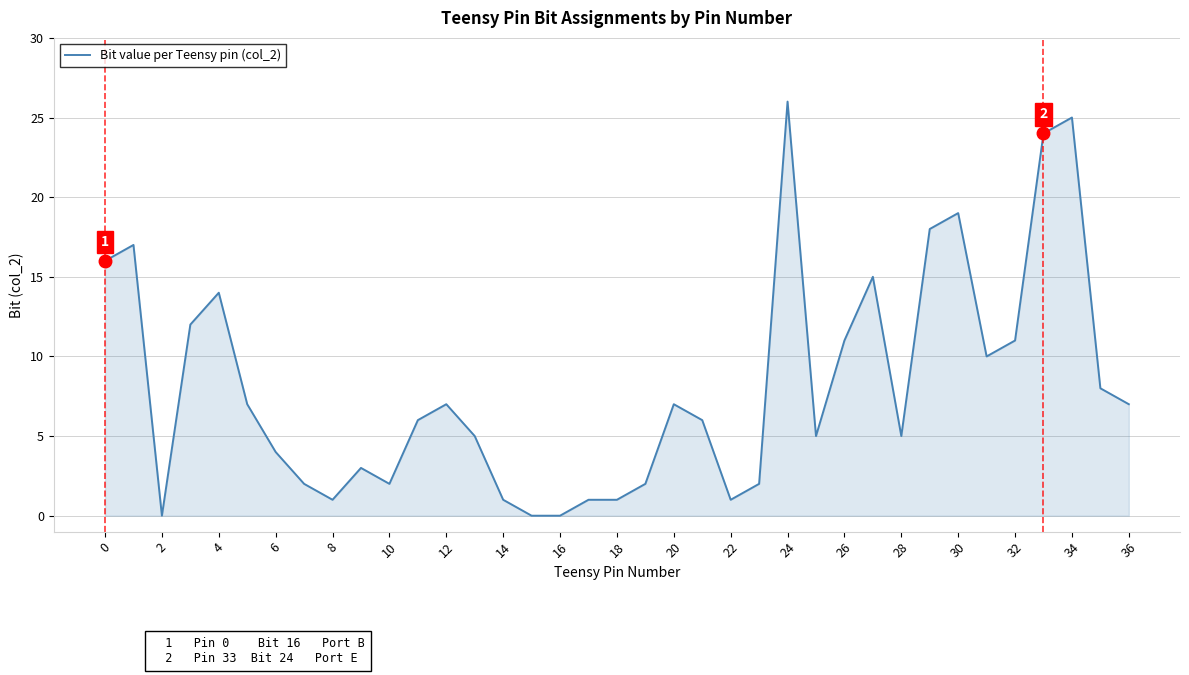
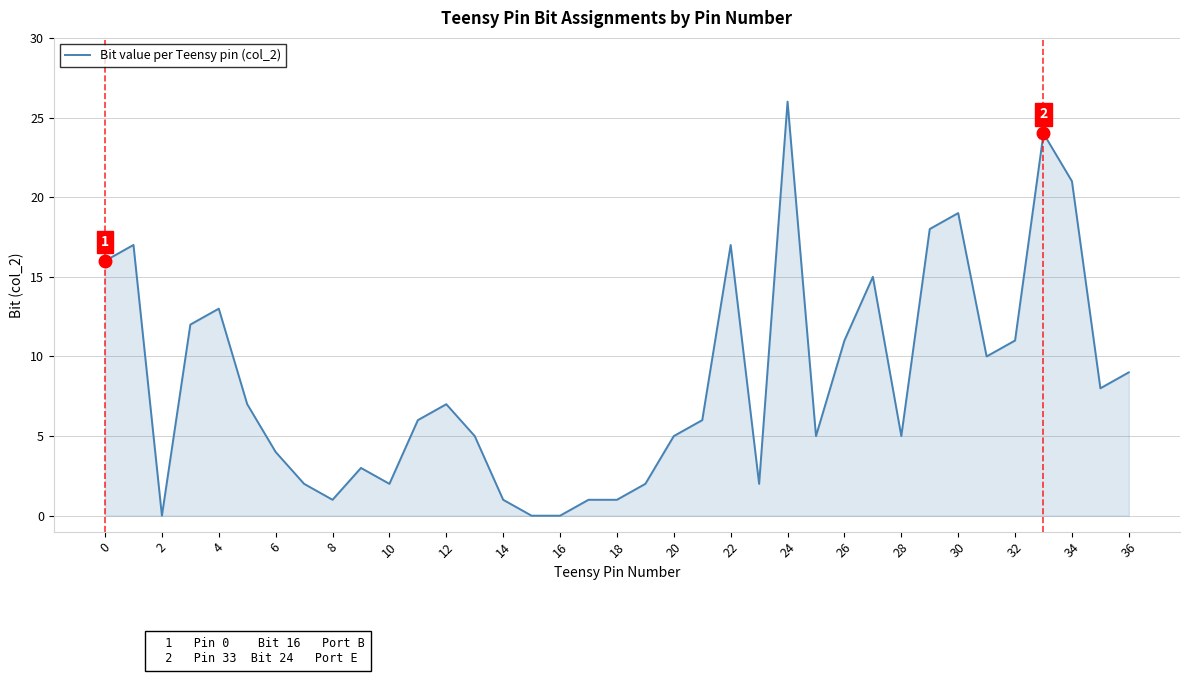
Bit value per Teensy pin (col_2), 4: 14 -> 13
Bit value per Teensy pin (col_2), 20: 7 -> 5
Bit value per Teensy pin (col_2), 22: 1 -> 17
Bit value per Teensy pin (col_2), 34: 25 -> 21
Bit value per Teensy pin (col_2), 36: 7 -> 9
